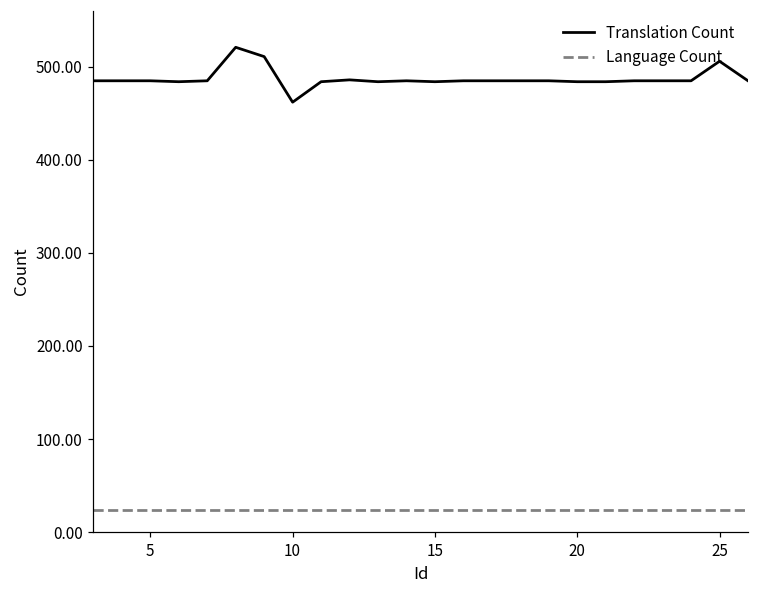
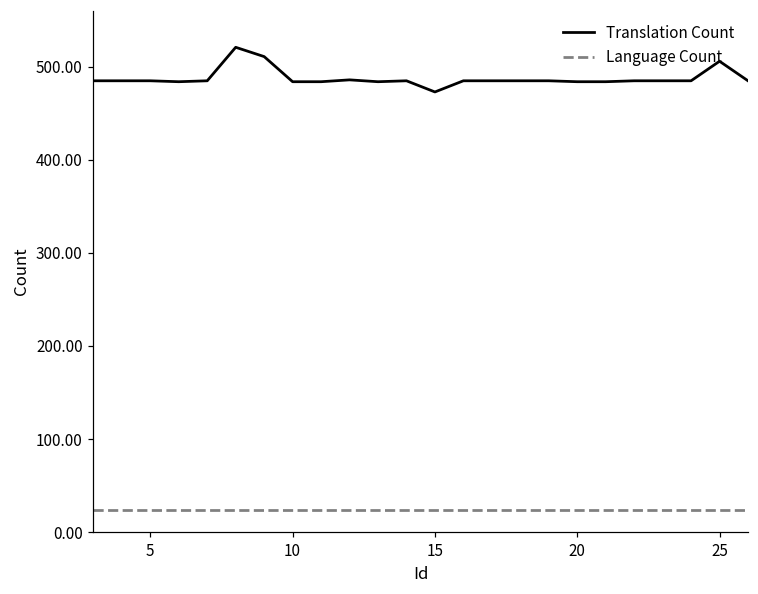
Translation Count, 10: 460 -> 480
Translation Count, 15: 480 -> 470
